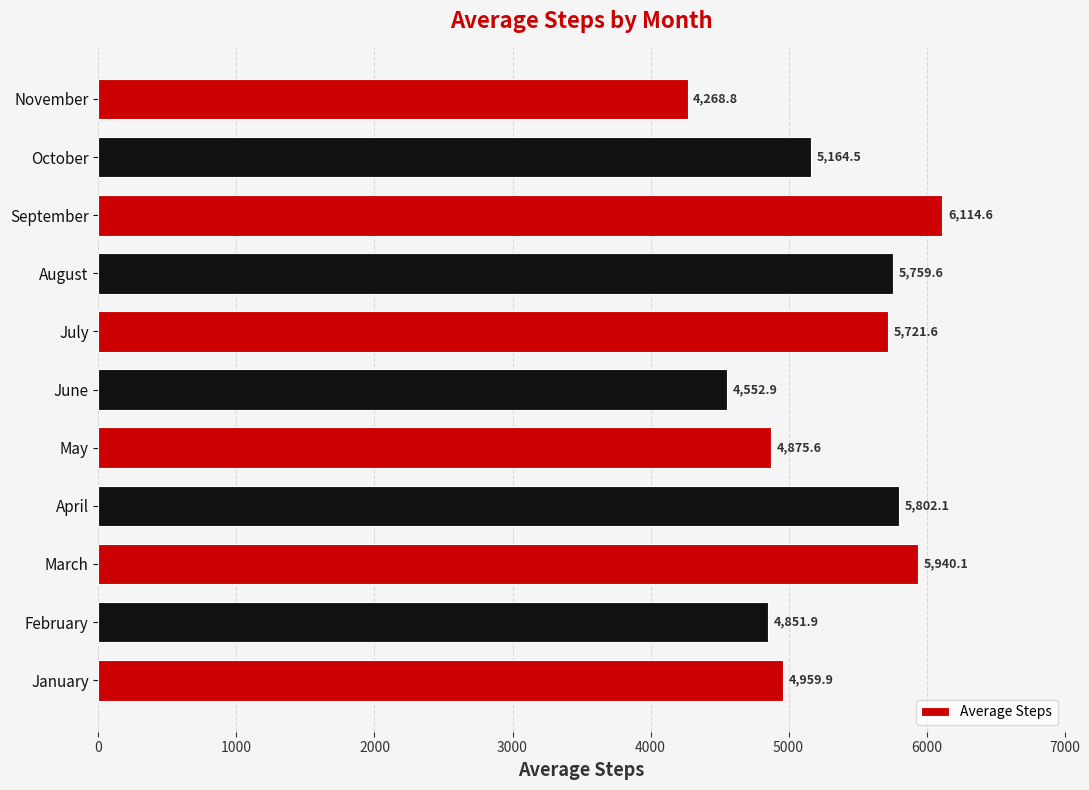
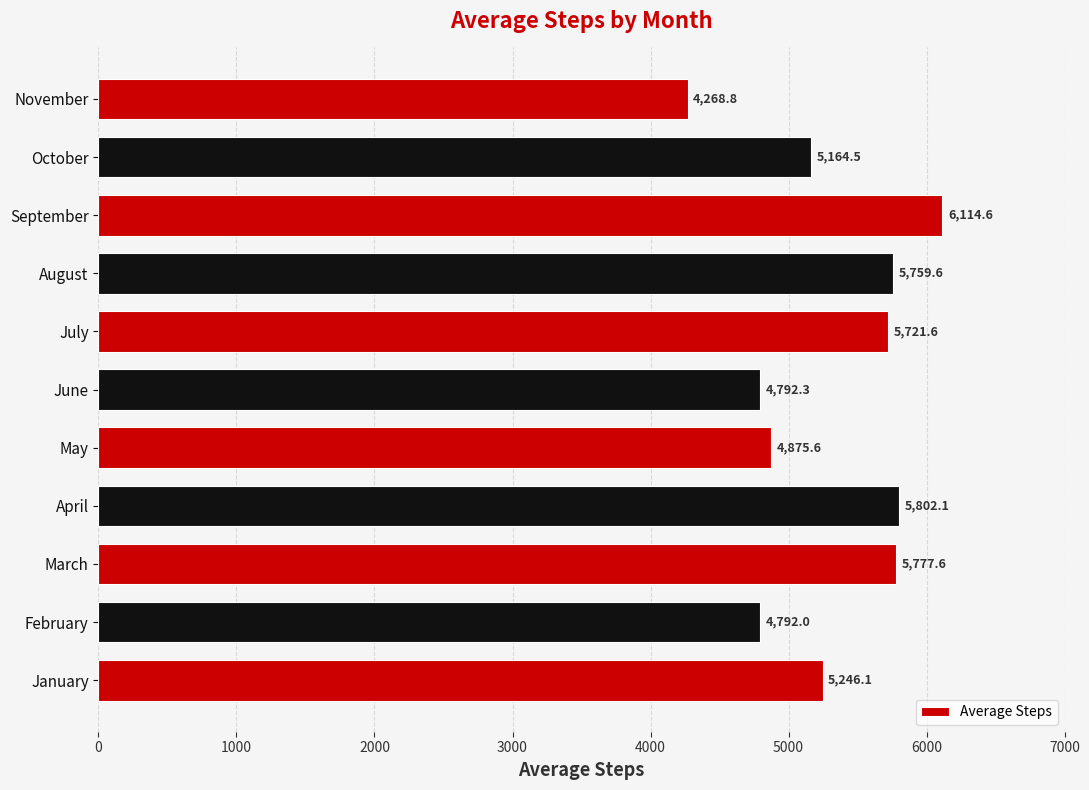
June: 4,552.9 -> 4,792.3
March: 5,940.1 -> 5,777.6
February: 4,851.9 -> 4,792.0
January: 4,959.9 -> 5,246.1
